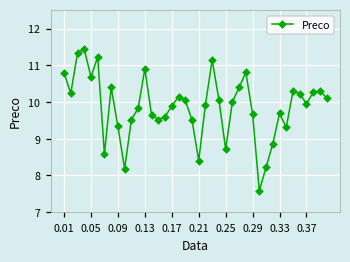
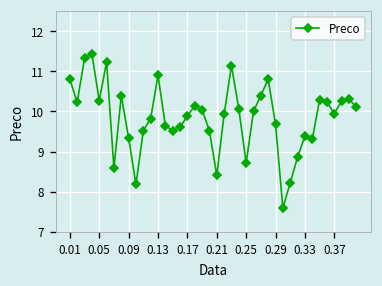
0.05: 10.7 -> 10.3
0.33: 9.7 -> 9.4
